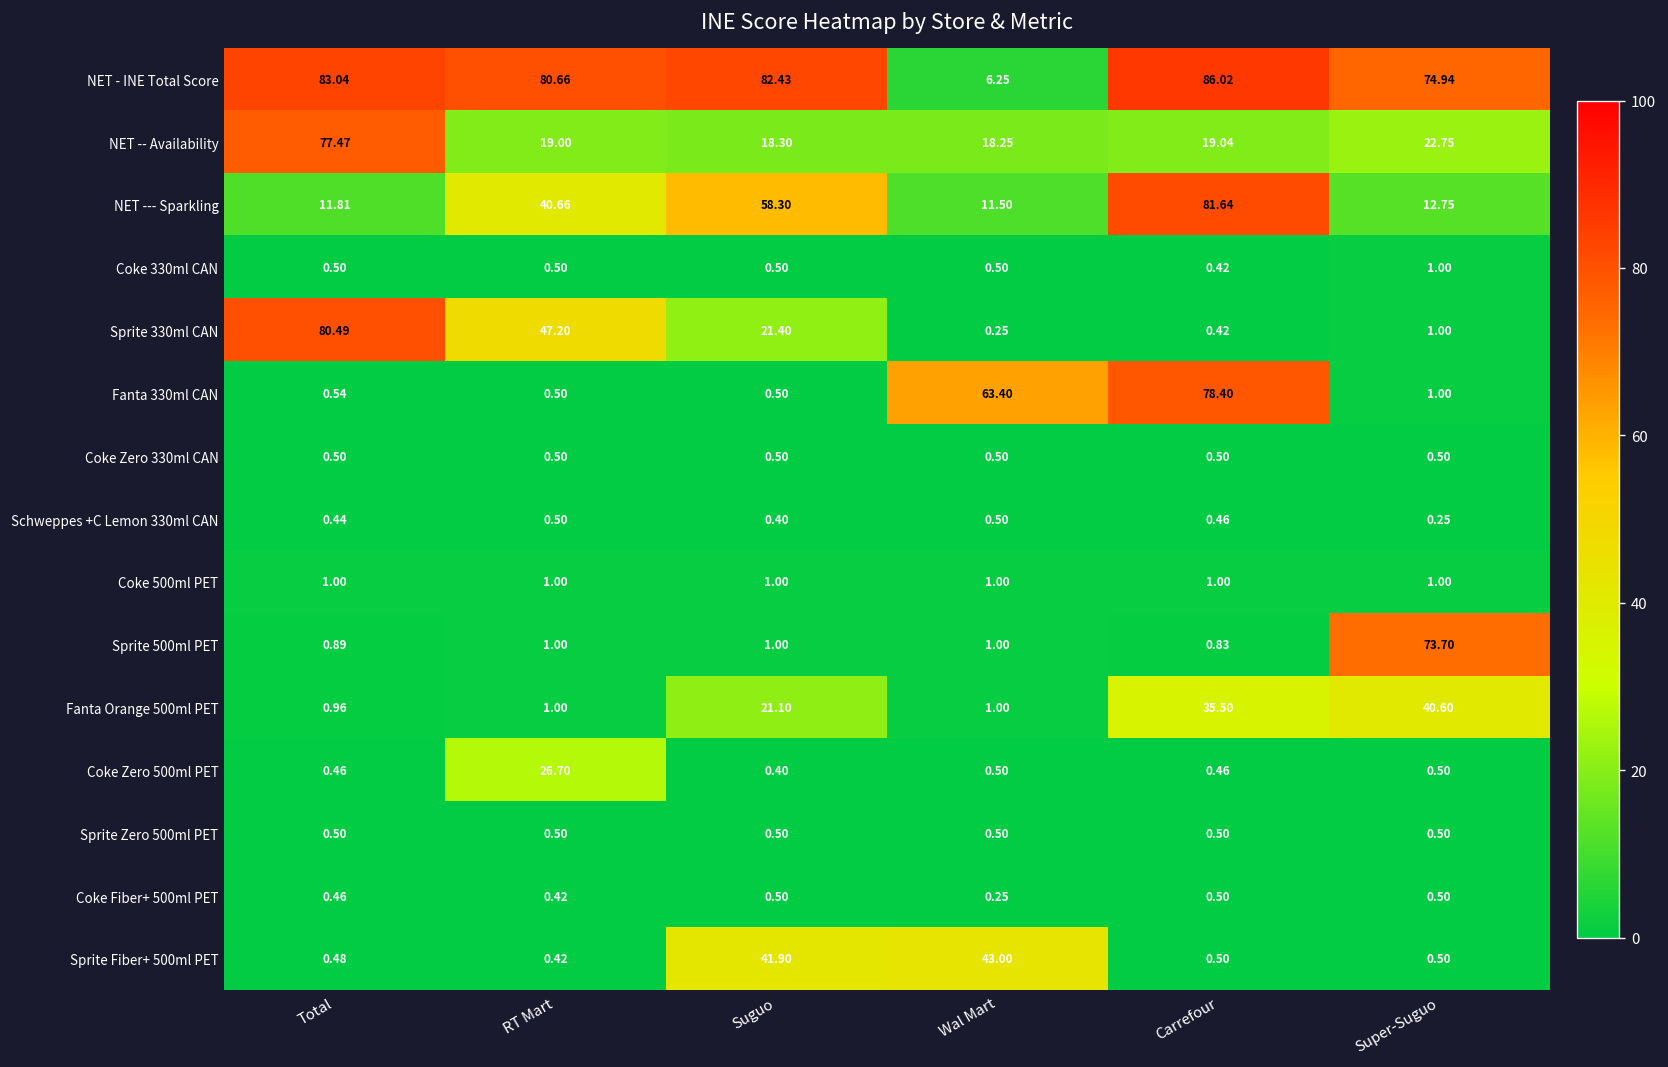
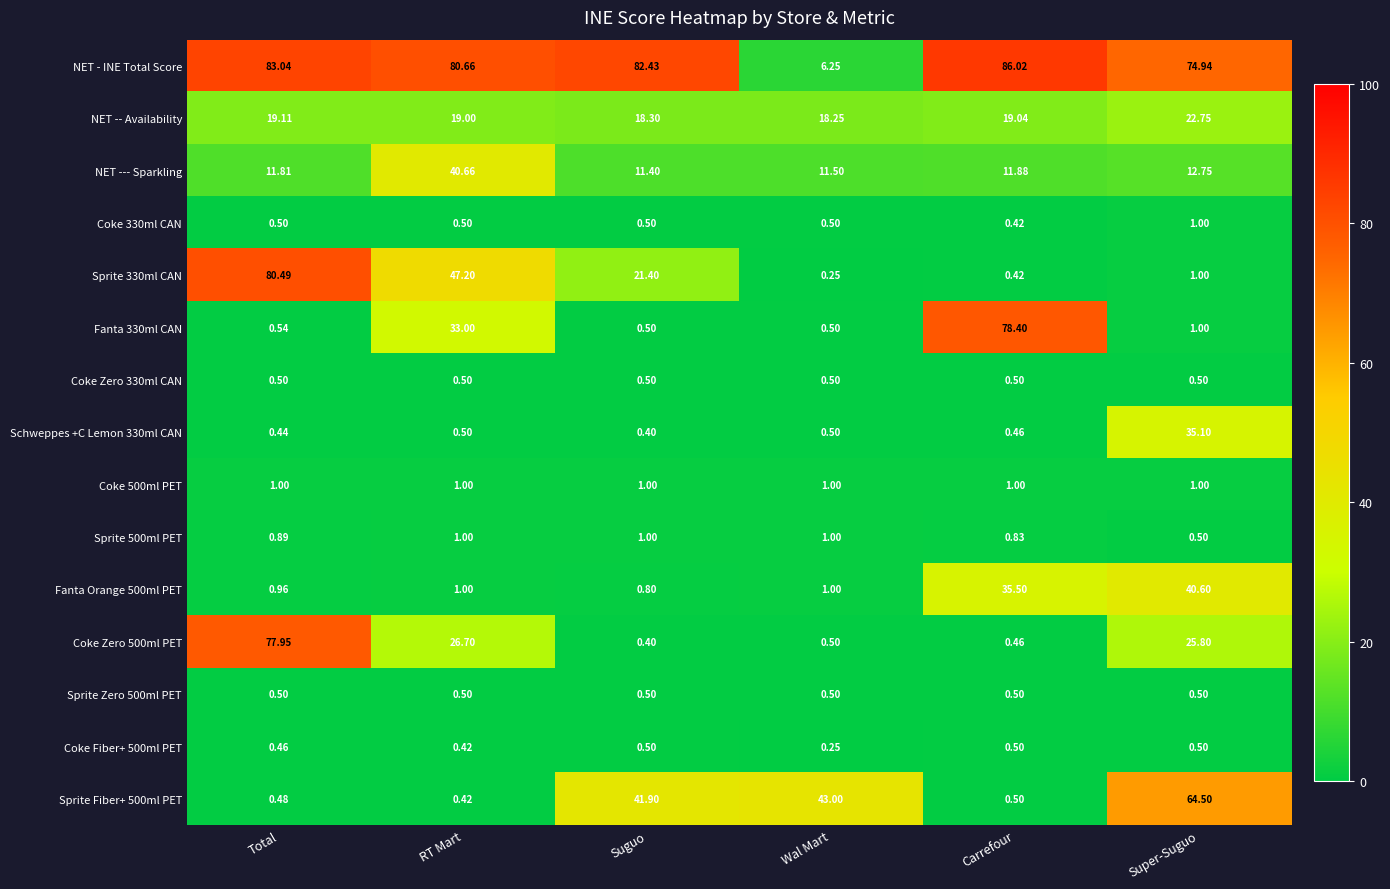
NET -- Availability, Total: 77.47 -> 19.11
NET --- Sparkling, Suguo: 58.30 -> 11.40
NET --- Sparkling, Carrefour: 81.64 -> 11.88
Fanta 330ml CAN, RT Mart: 0.50 -> 33.00
Fanta 330ml CAN, Wal Mart: 63.40 -> 0.50
Schweppes +C Lemon 330ml CAN, Super-Suguo: 0.25 -> 35.10
Sprite 500ml PET, Super-Suguo: 73.70 -> 0.50
Fanta Orange 500ml PET, Suguo: 21.10 -> 0.80
Coke Zero 500ml PET, Total: 0.46 -> 77.95
Coke Zero 500ml PET, Super-Suguo: 0.50 -> 25.80
Sprite Fiber+ 500ml PET, Super-Suguo: 0.50 -> 64.50
